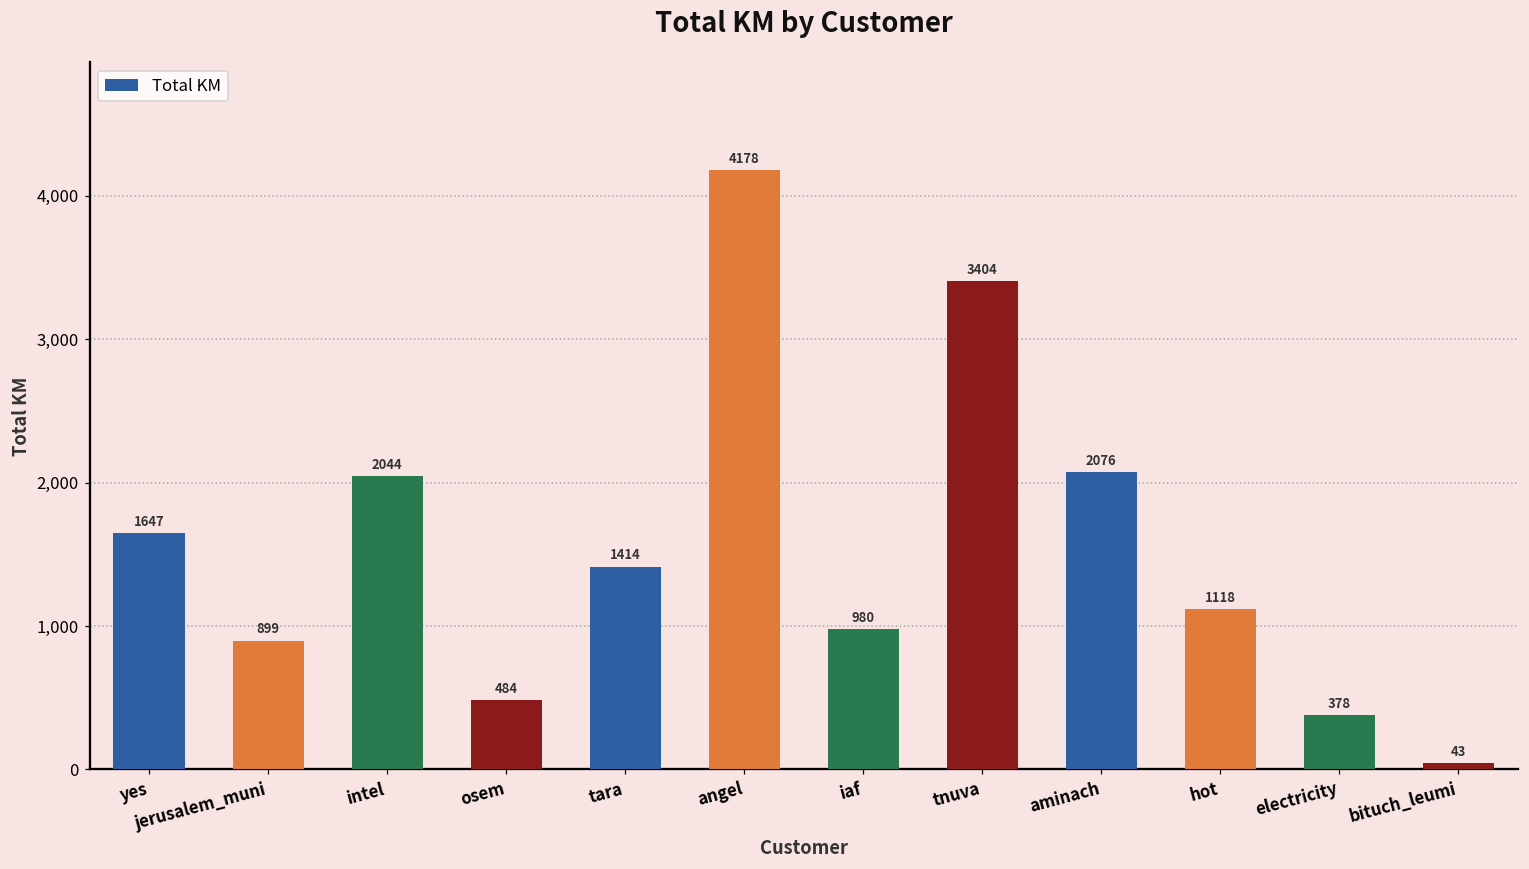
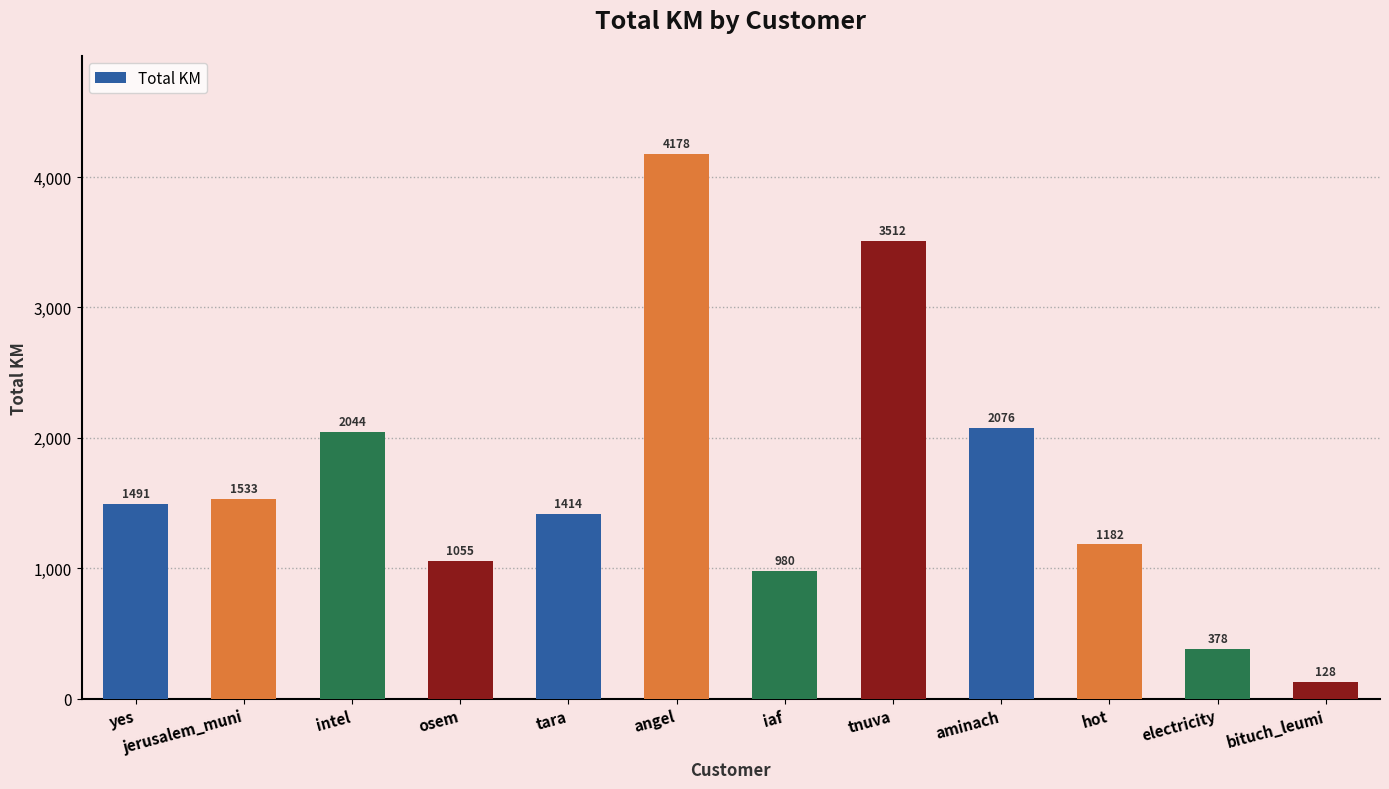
yes: 1647 -> 1491
jerusalem_muni: 899 -> 1533
osem: 484 -> 1055
tnuva: 3404 -> 3512
hot: 1118 -> 1182
bituch_leumi: 43 -> 128
